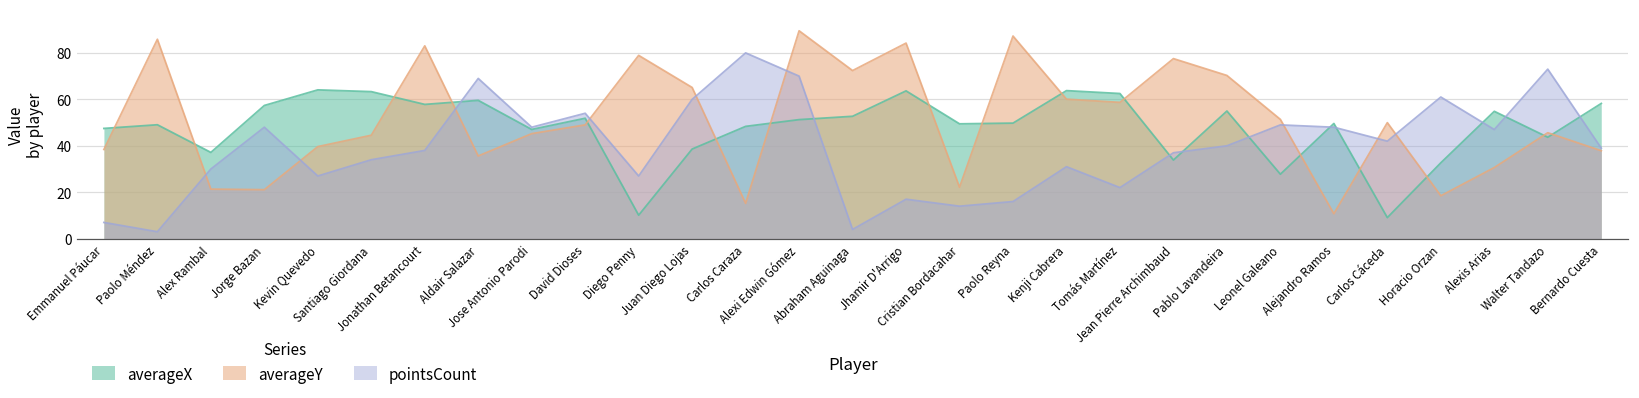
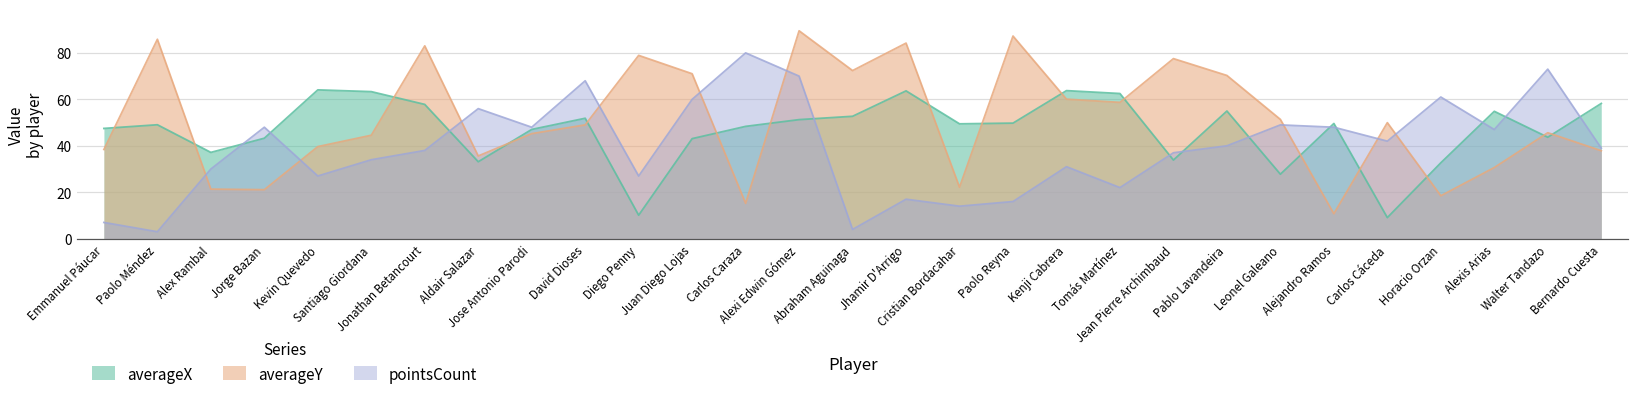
averageX, Jorge Bazan: 57 -> 43
averageX, Aldair Salazar: 60 -> 33
pointsCount, Aldair Salazar: 69 -> 56
pointsCount, David Dioses: 54 -> 68
averageX, Juan Diego Lojas: 39 -> 43
averageY, Juan Diego Lojas: 65 -> 71
